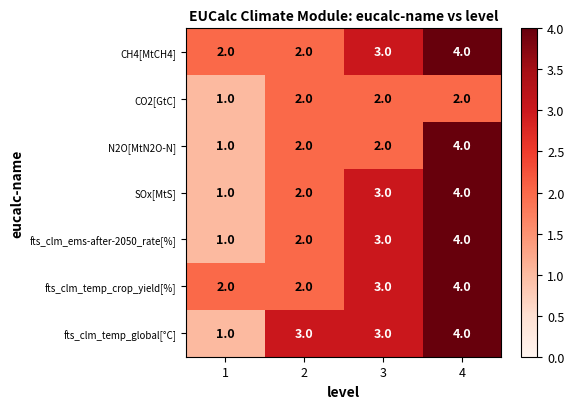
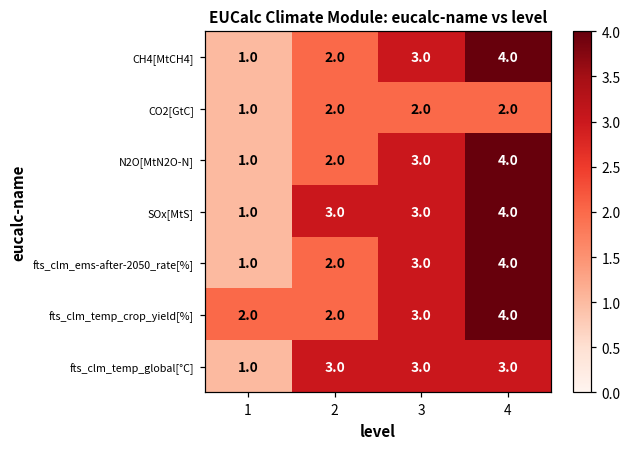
CH4[MtCH4], 1: 2.0 -> 1.0
N2O[MtN2O-N], 3: 2.0 -> 3.0
SOx[MtS], 2: 2.0 -> 3.0
fts_clm_temp_global[°C], 4: 4.0 -> 3.0
